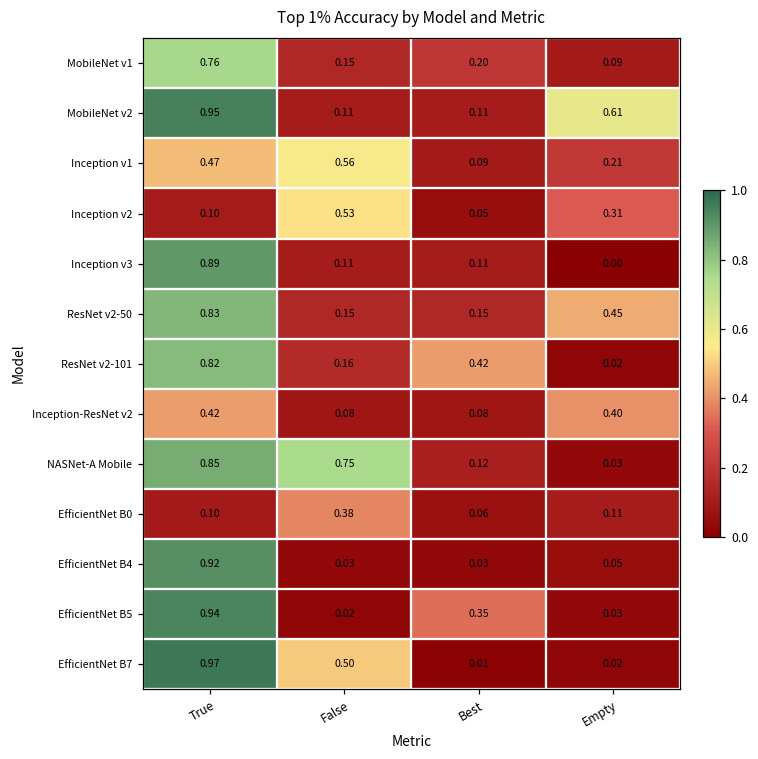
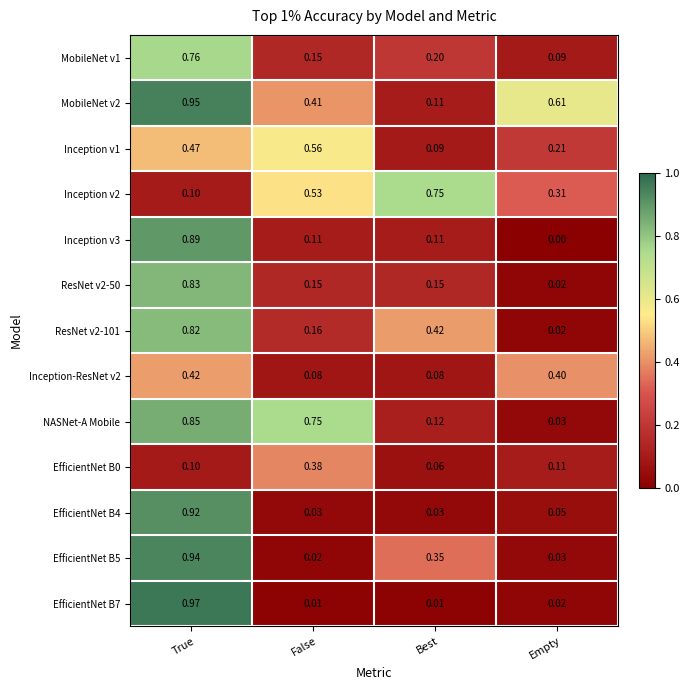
MobileNet v2, False: 0.11 -> 0.41
Inception v2, Best: 0.05 -> 0.75
ResNet v2-50, Empty: 0.45 -> 0.02
EfficientNet B7, False: 0.50 -> 0.01
